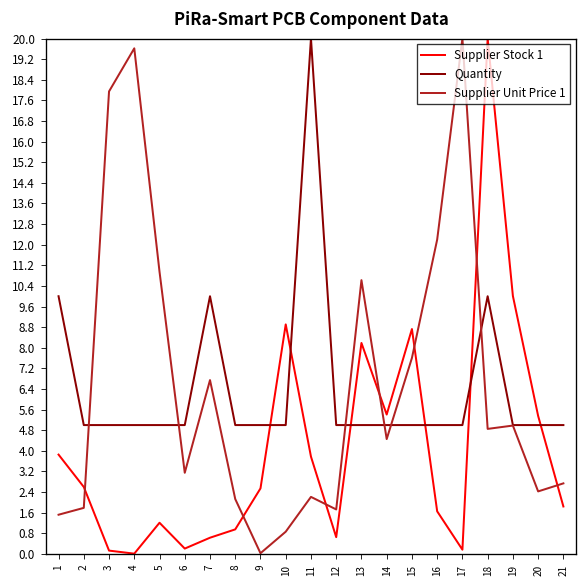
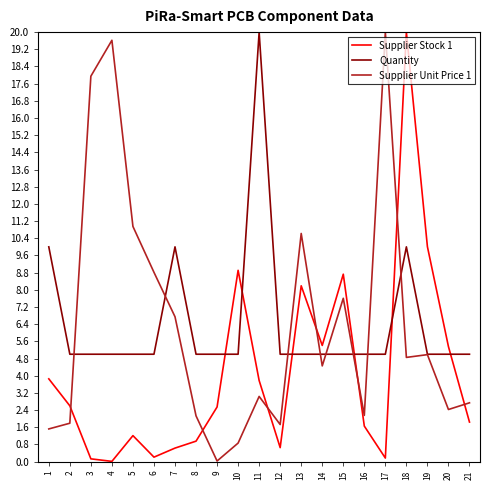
Supplier Unit Price 1, 6: 3.1 -> 8.8
Supplier Unit Price 1, 11: 2.2 -> 3.0
Supplier Unit Price 1, 16: 12.2 -> 2.2
